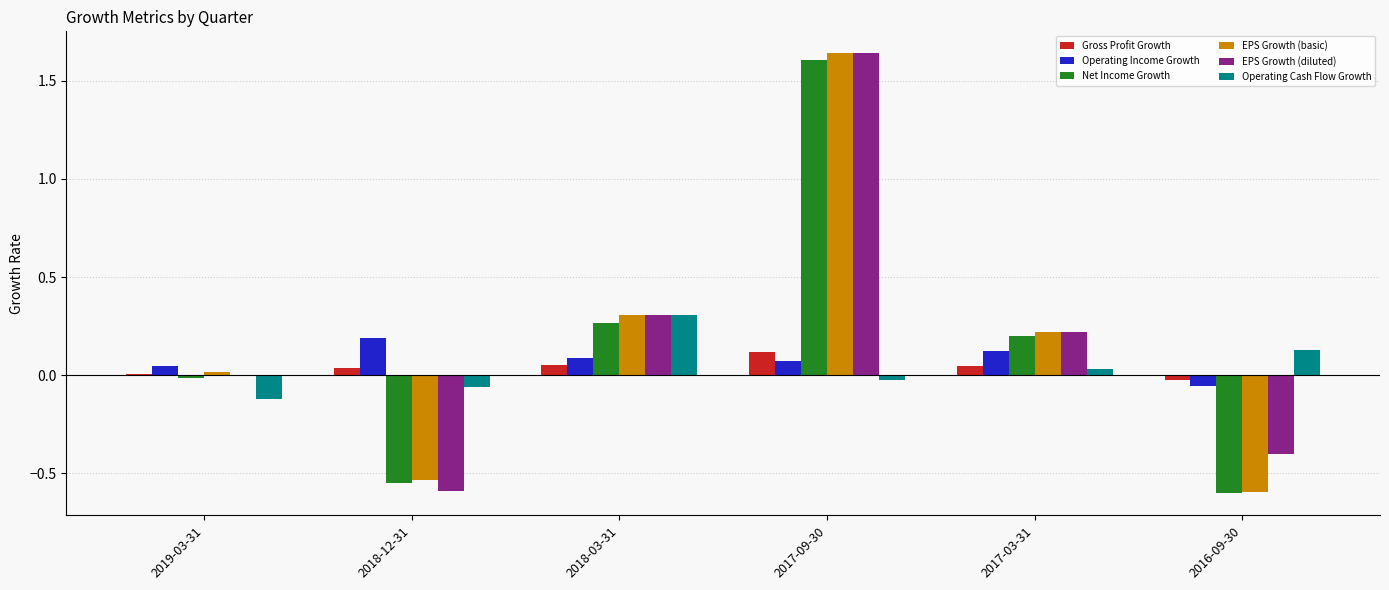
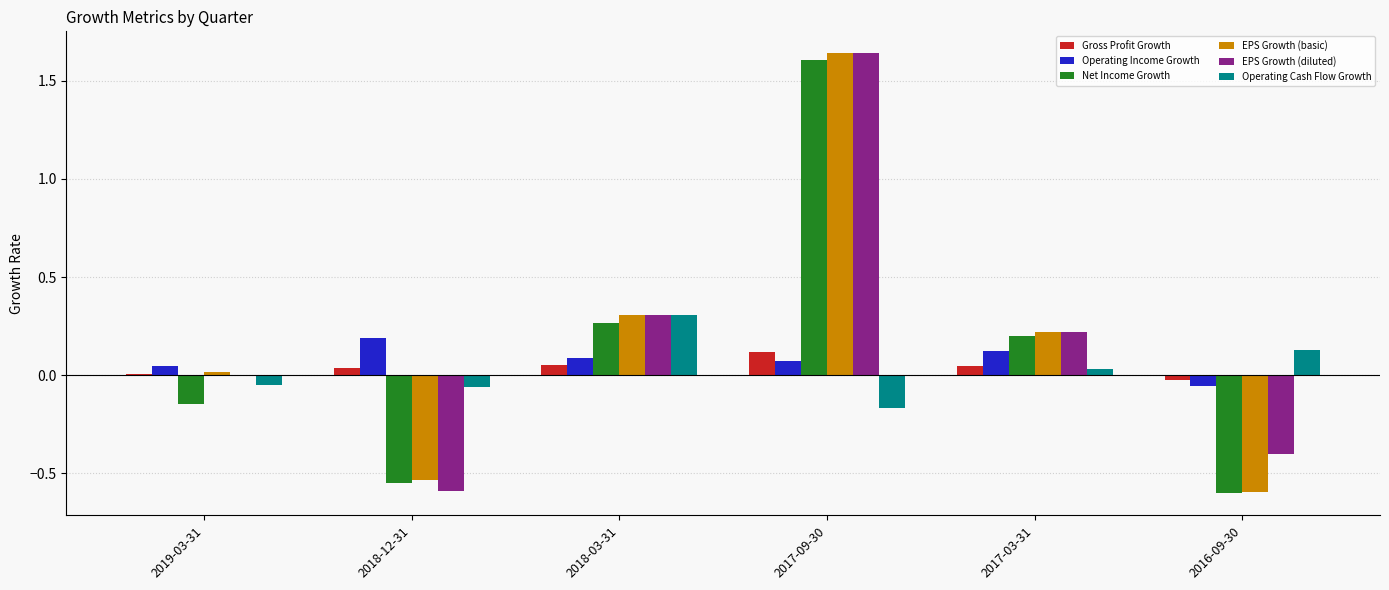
Net Income Growth, 2019-03-31: -0.01 -> -0.14
Operating Cash Flow Growth, 2019-03-31: -0.12 -> -0.05
Operating Cash Flow Growth, 2017-09-30: -0.02 -> -0.17
